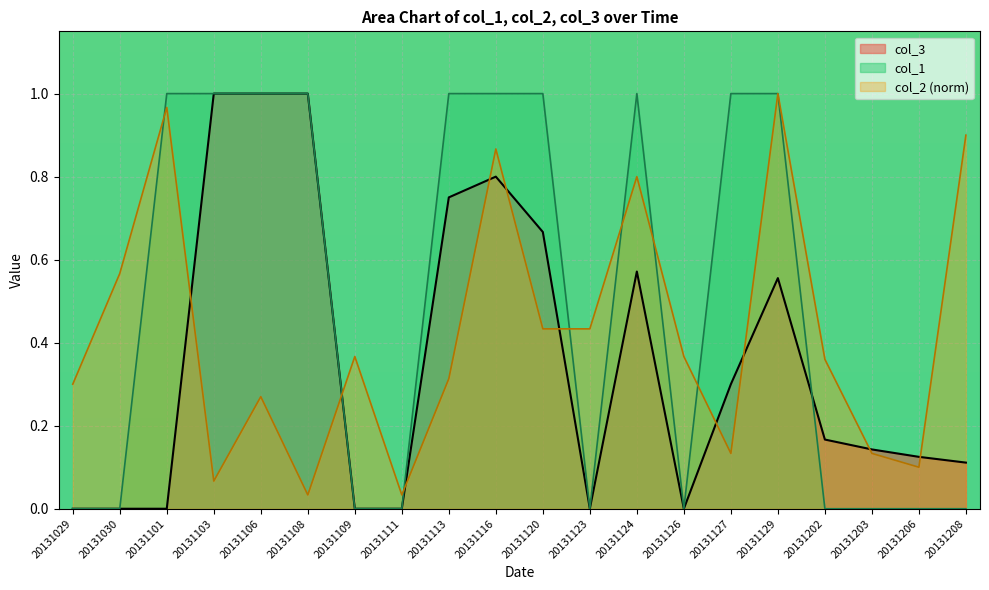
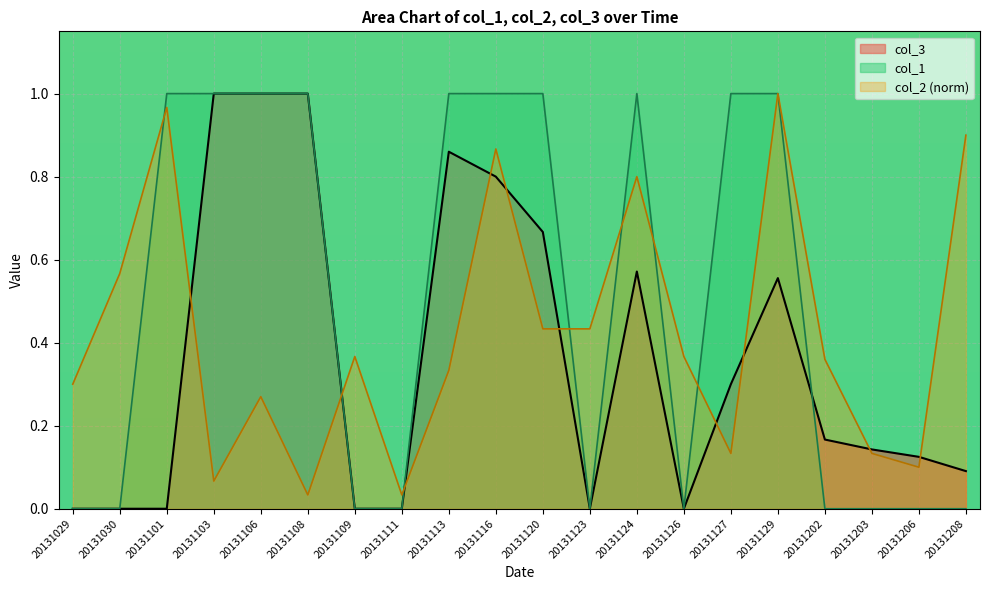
col_3, 20131113: 0.75 -> 0.86
col_2 (norm), 20131113: 0.31 -> 0.33
col_3, 20131208: 0.11 -> 0.09
